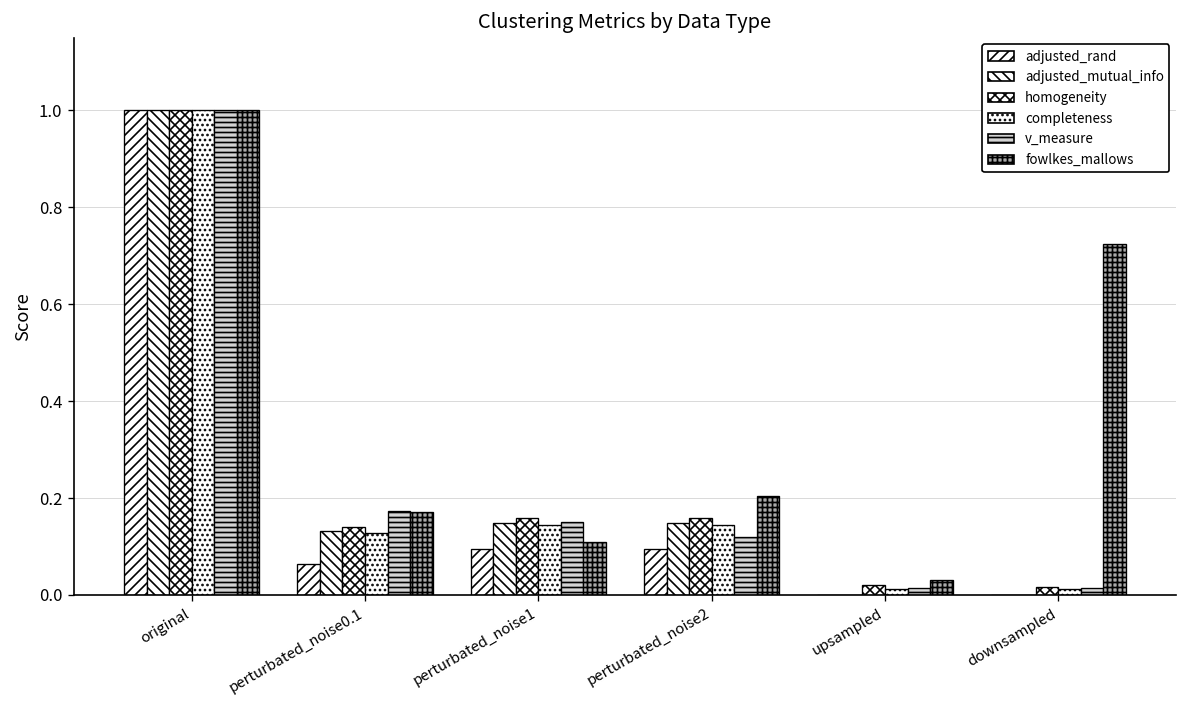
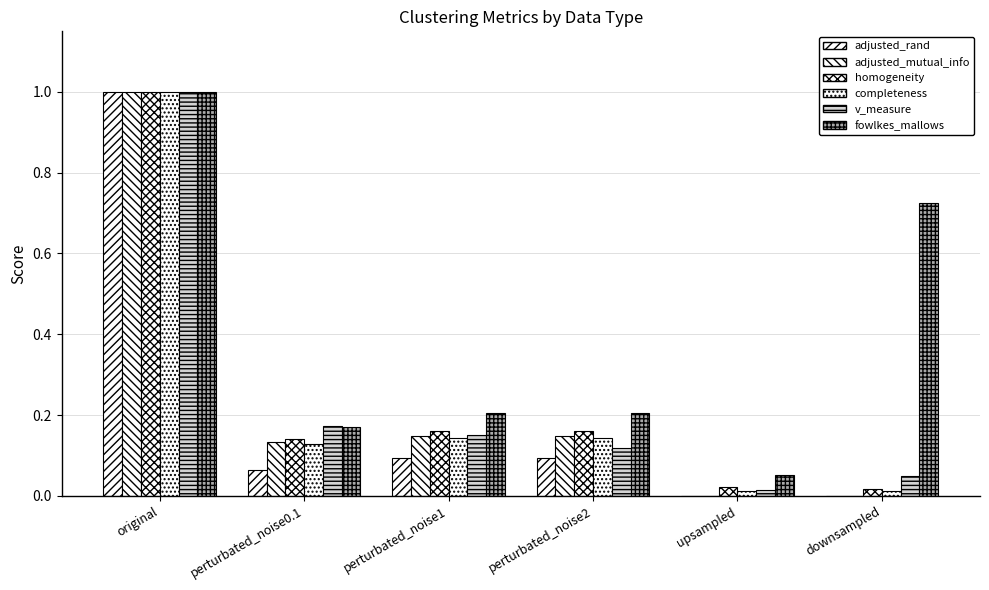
fowlkes_mallows, perturbated_noise1: 0.11 -> 0.20
fowlkes_mallows, upsampled: 0.03 -> 0.05
v_measure, downsampled: 0.01 -> 0.05
